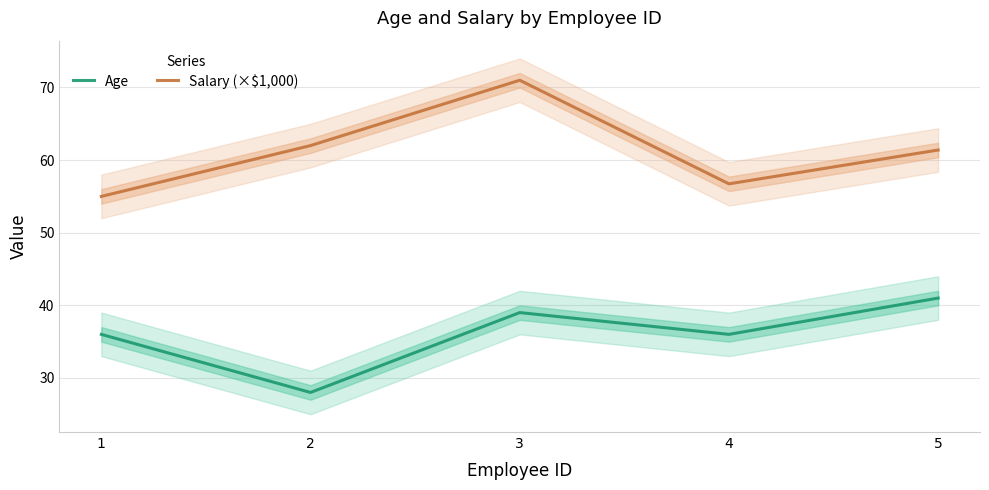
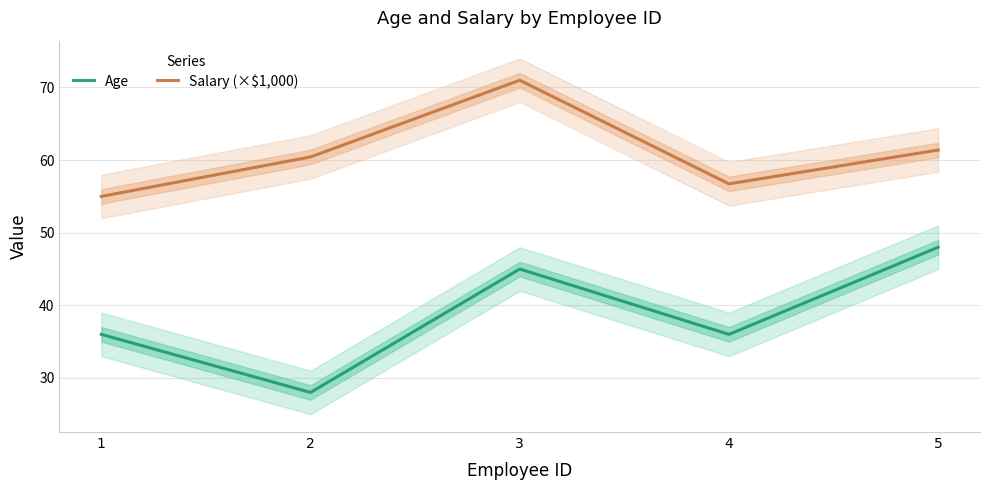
Salary (×$1,000), 2: 62 -> 60
Age, 3: 39 -> 45
Age, 5: 41 -> 48
